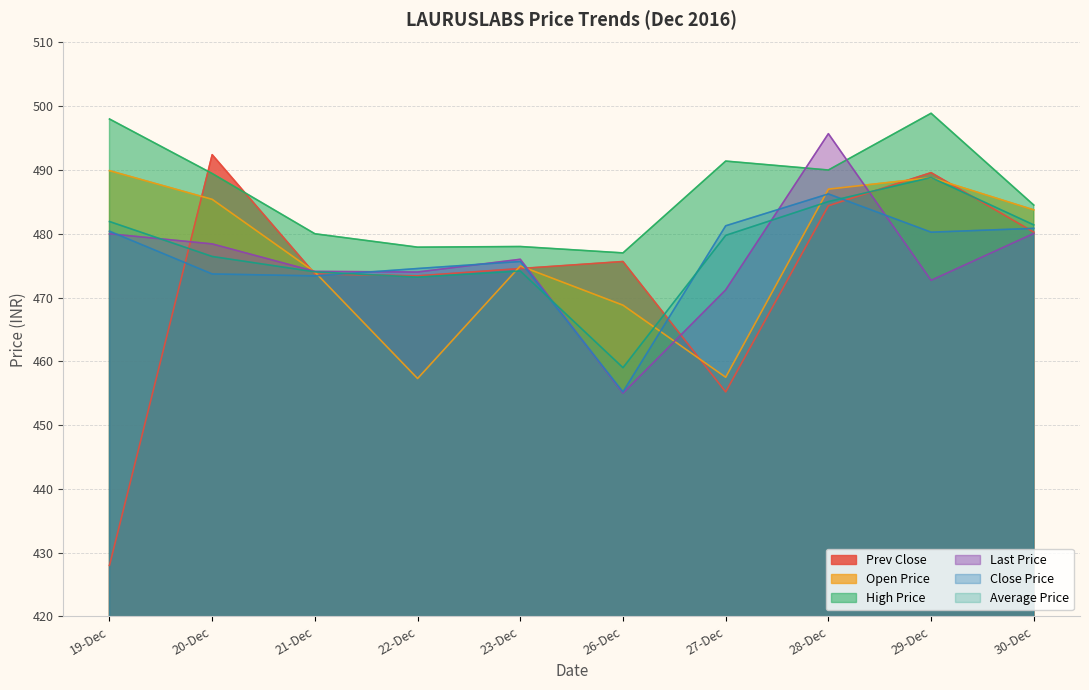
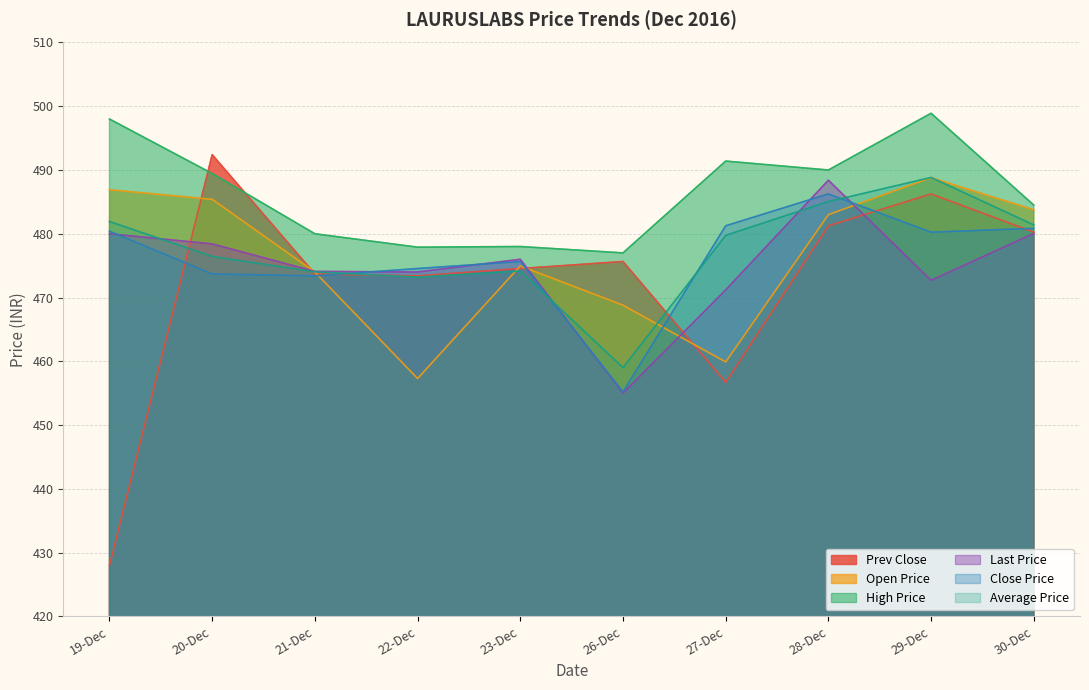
Open Price, 19-Dec: 490 -> 487
Prev Close, 27-Dec: 455 -> 457
Open Price, 27-Dec: 458 -> 460
Prev Close, 28-Dec: 484 -> 481
Open Price, 28-Dec: 487 -> 483
Last Price, 28-Dec: 496 -> 488
Prev Close, 29-Dec: 490 -> 486
